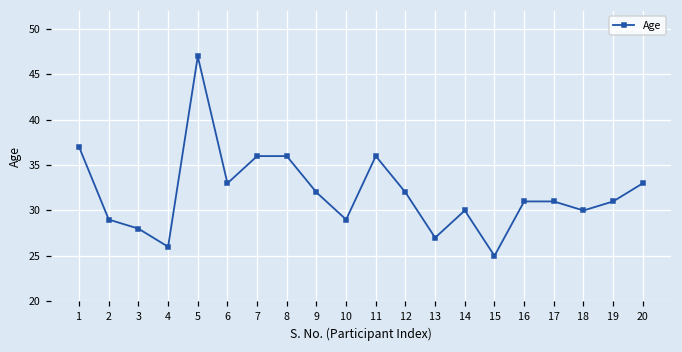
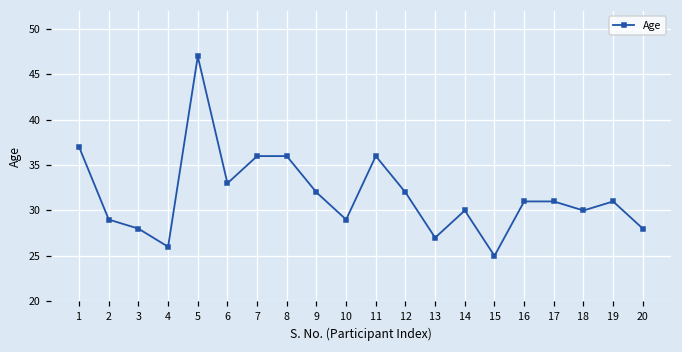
20: 33 -> 28
